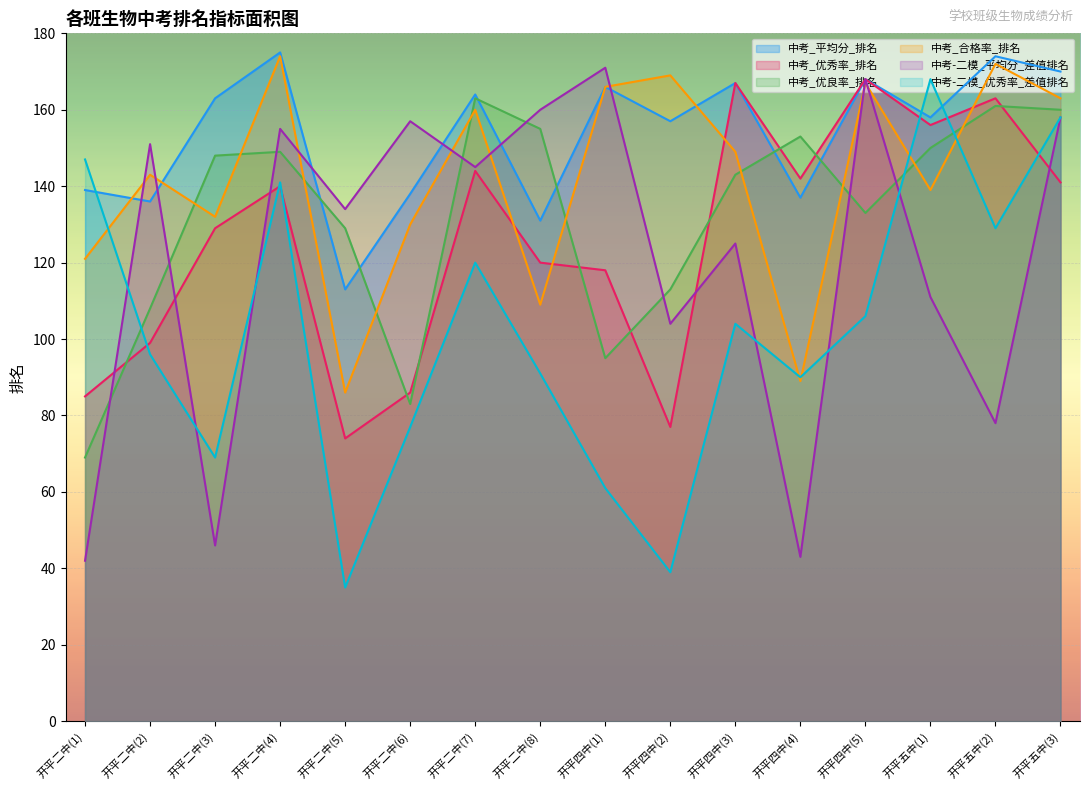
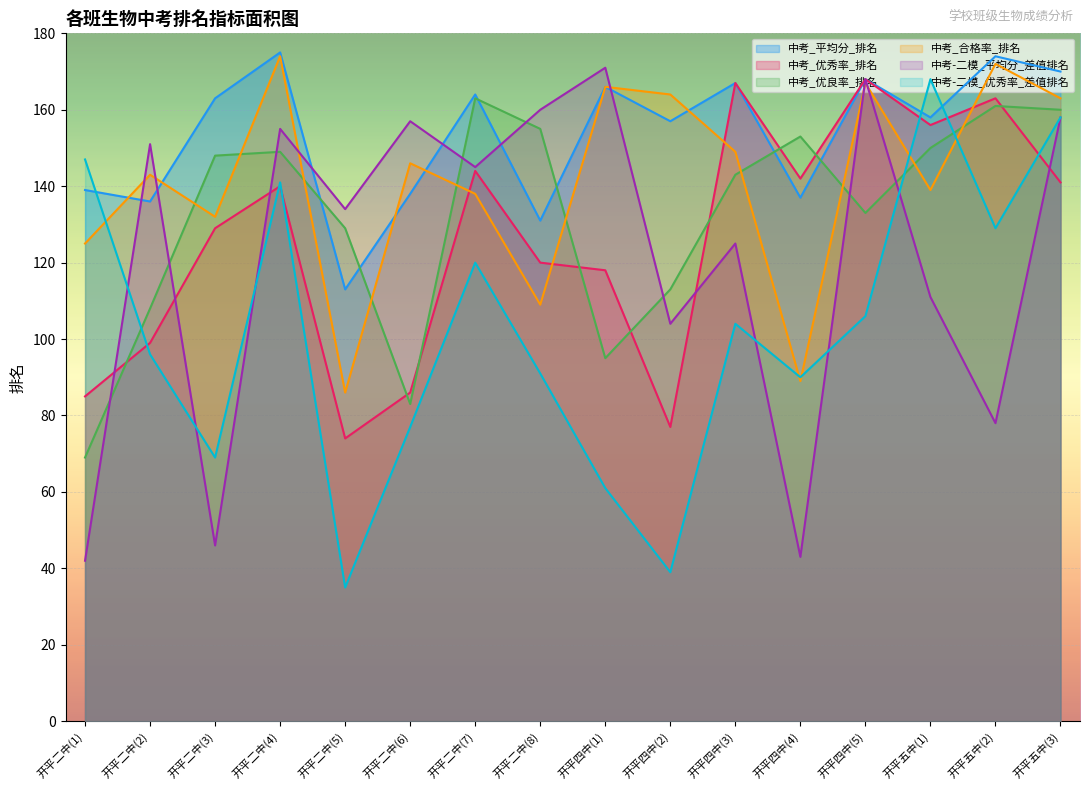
中考_合格率_排名, 开平二中(1): 121 -> 125
中考_合格率_排名, 开平二中(6): 130 -> 146
中考_合格率_排名, 开平二中(7): 160 -> 138
中考_合格率_排名, 开平四中(2): 169 -> 164
